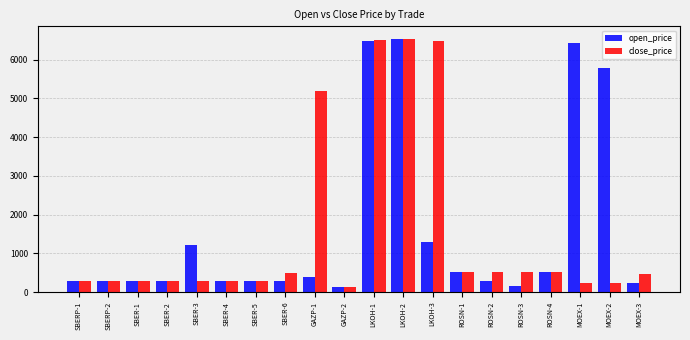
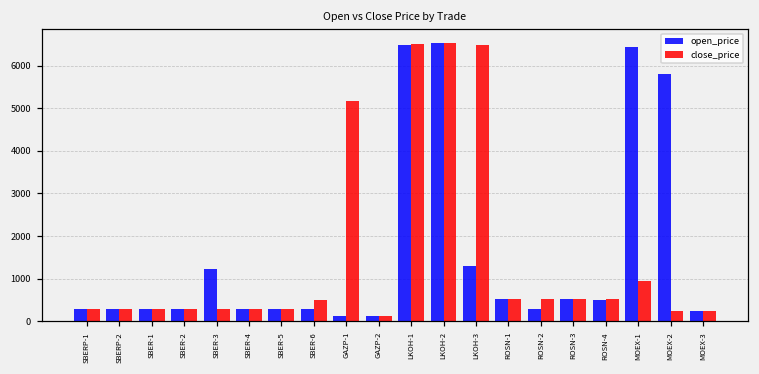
open_price, GAZP-1: 400 -> 100
open_price, ROSN-3: 200 -> 500
close_price, MOEX-1: 200 -> 900
close_price, MOEX-3: 500 -> 200
